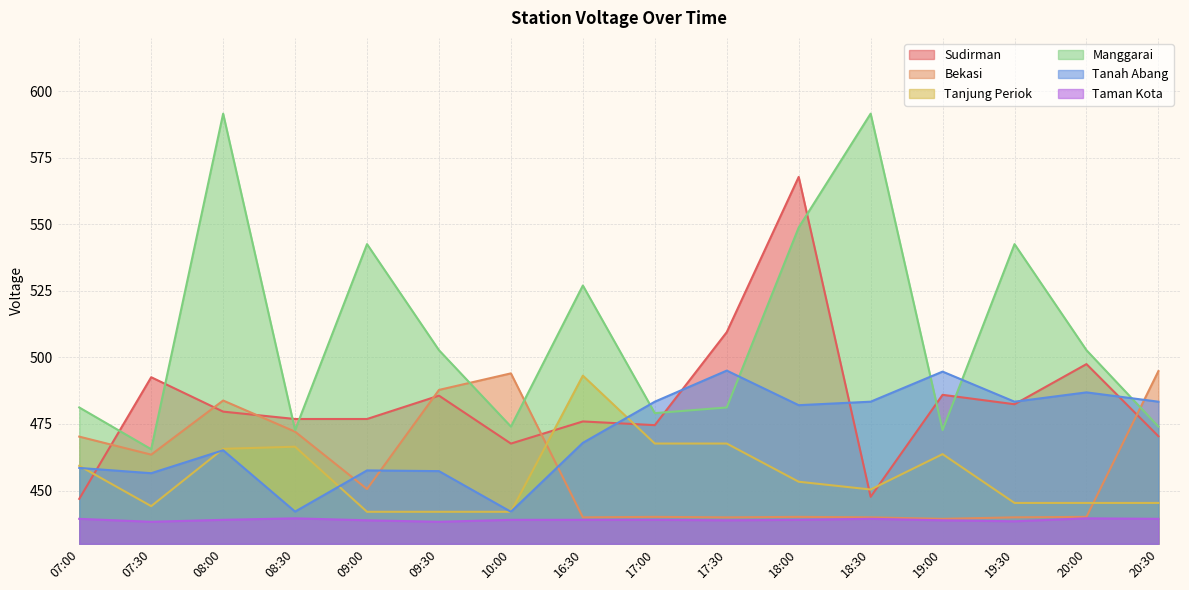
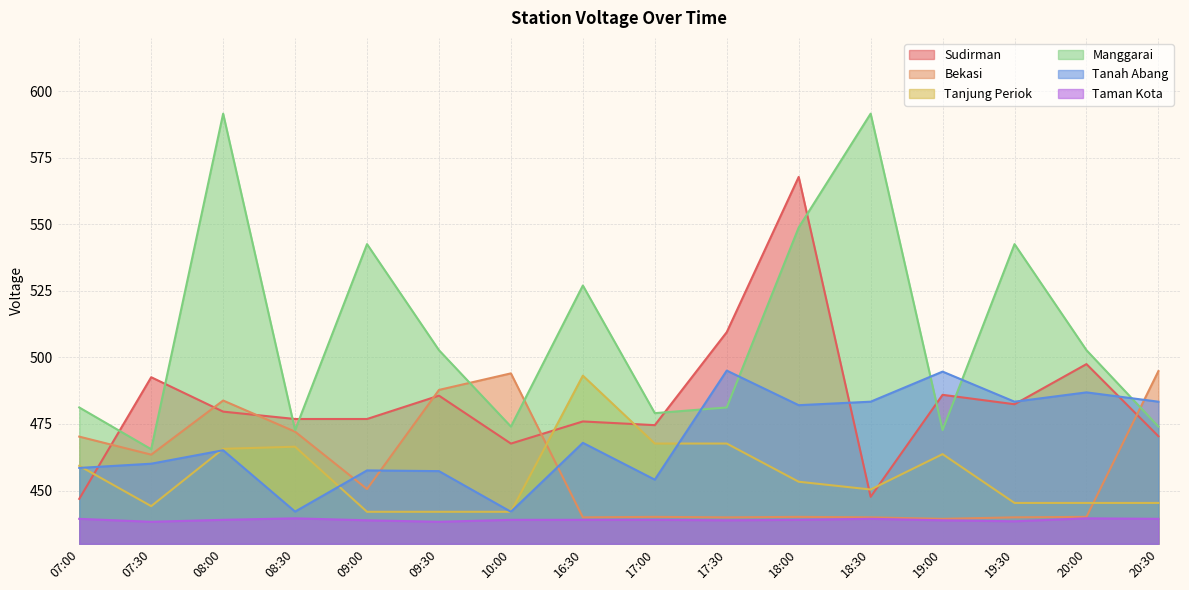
Tanah Abang, 07:30: 457 -> 460
Tanah Abang, 17:00: 483 -> 454
